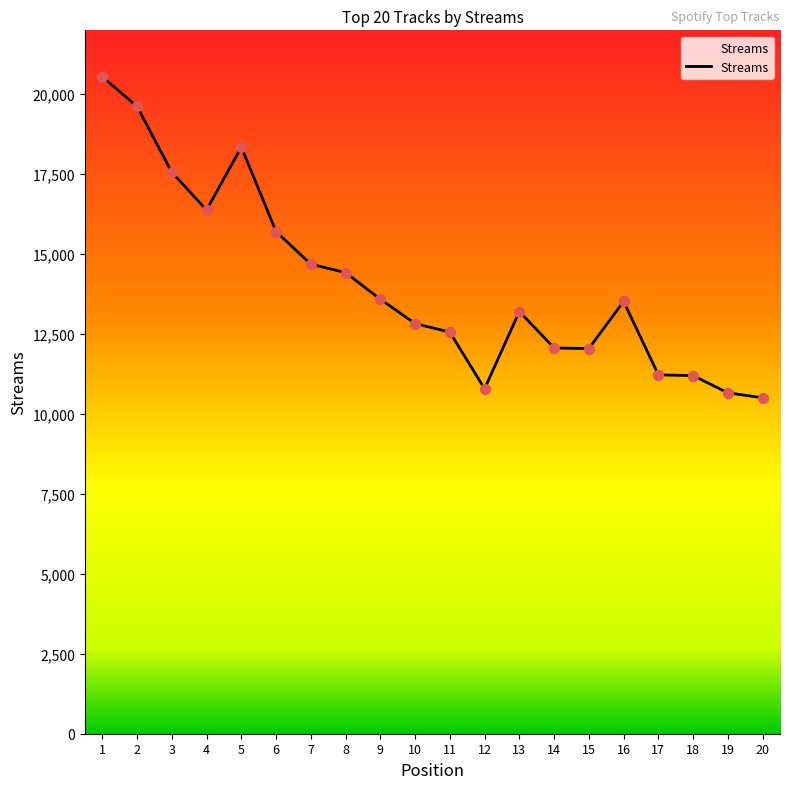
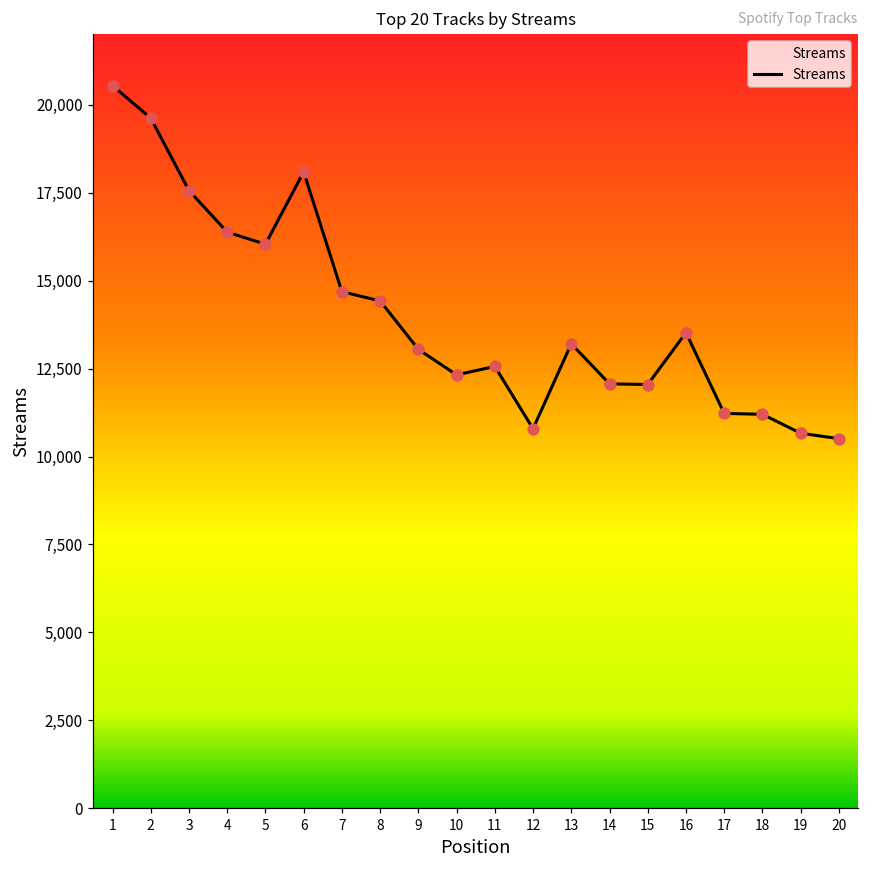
5: 18,300 -> 16,000
6: 15,700 -> 18,100
9: 13,600 -> 13,000
10: 12,800 -> 12,300
